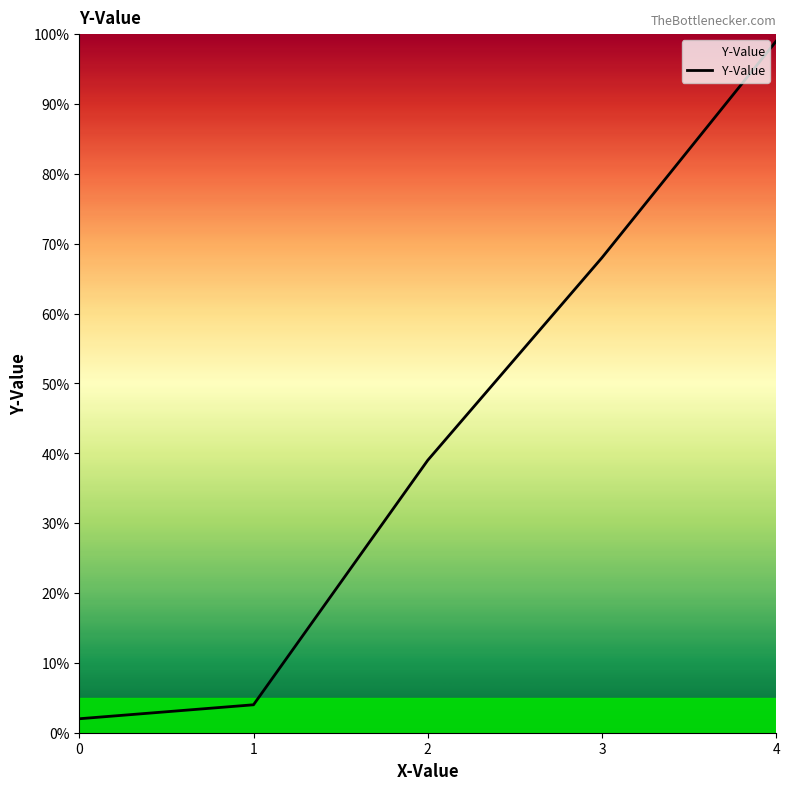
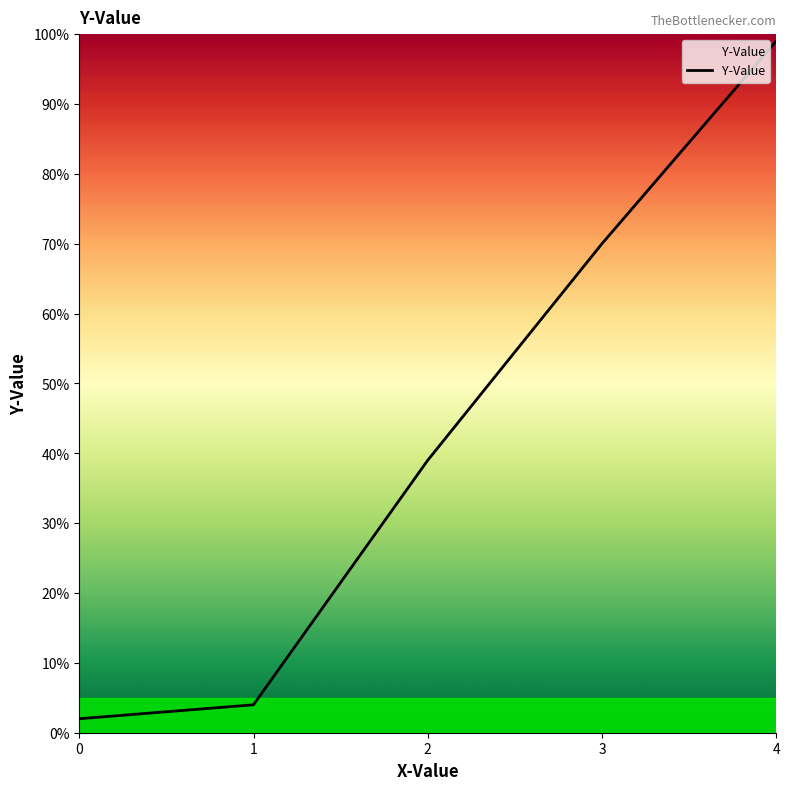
3: 68% -> 70%
